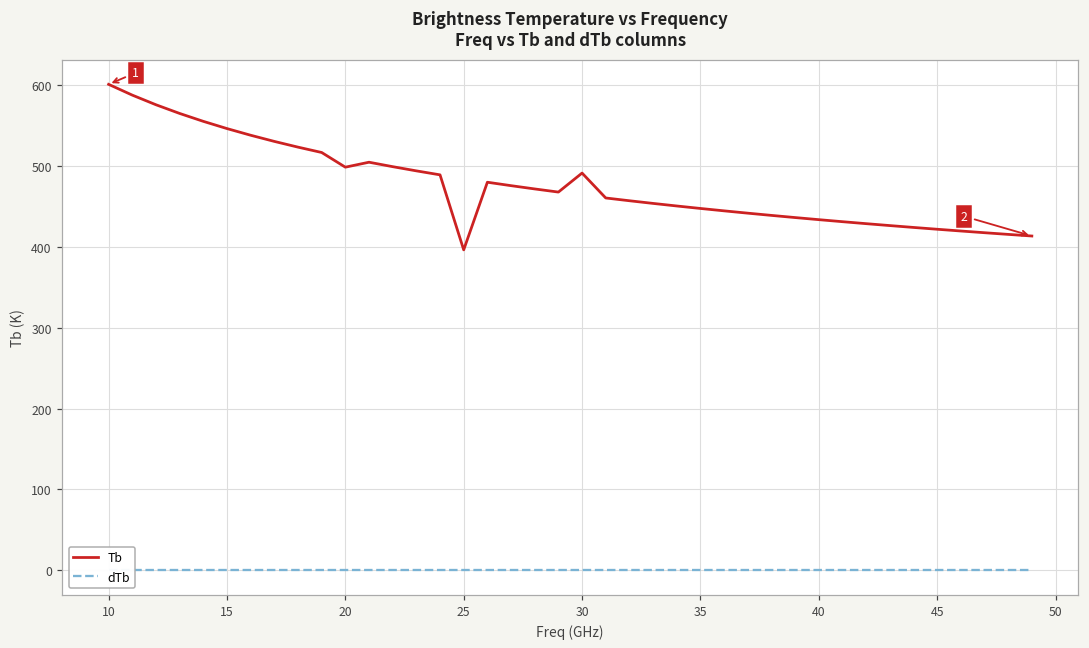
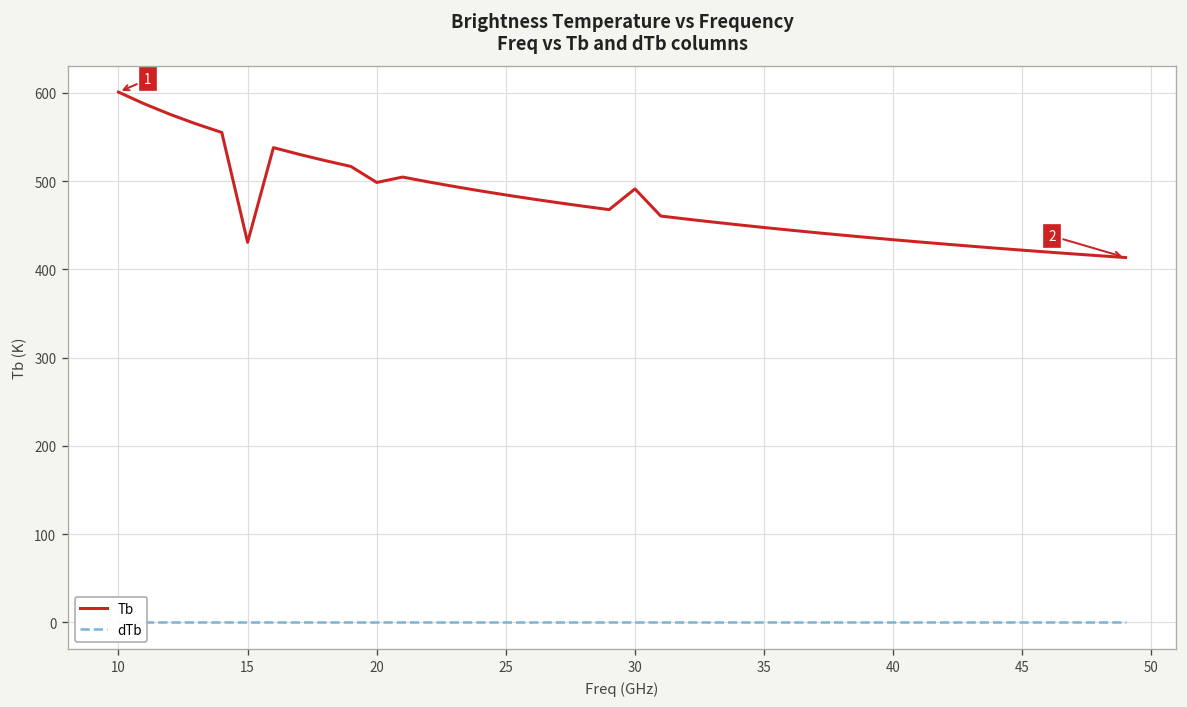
Tb, 15: 550 -> 430
Tb, 25: 400 -> 480
